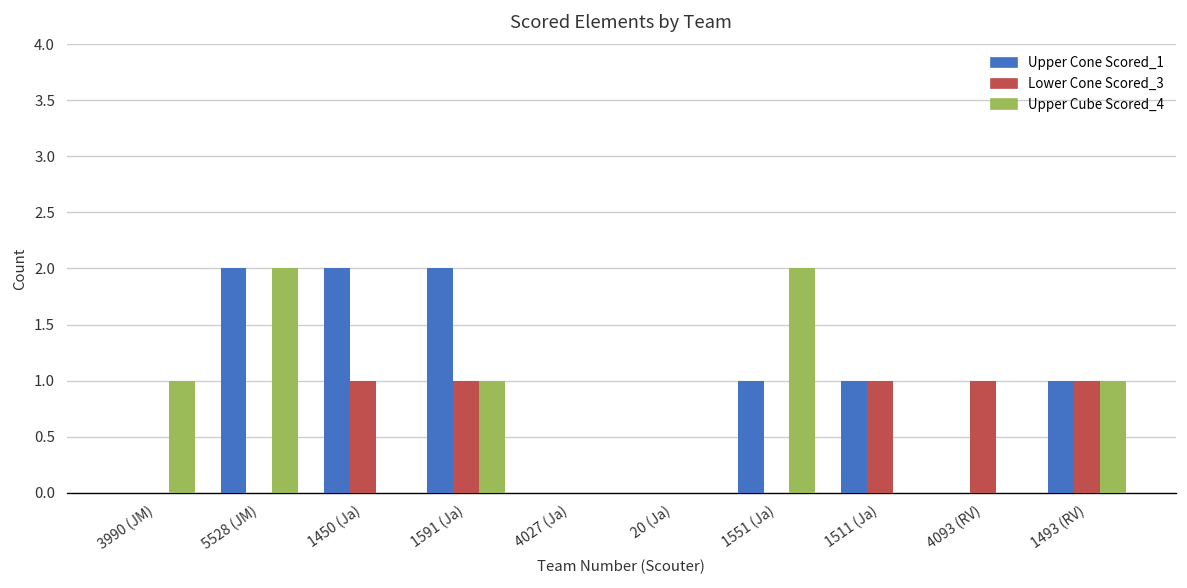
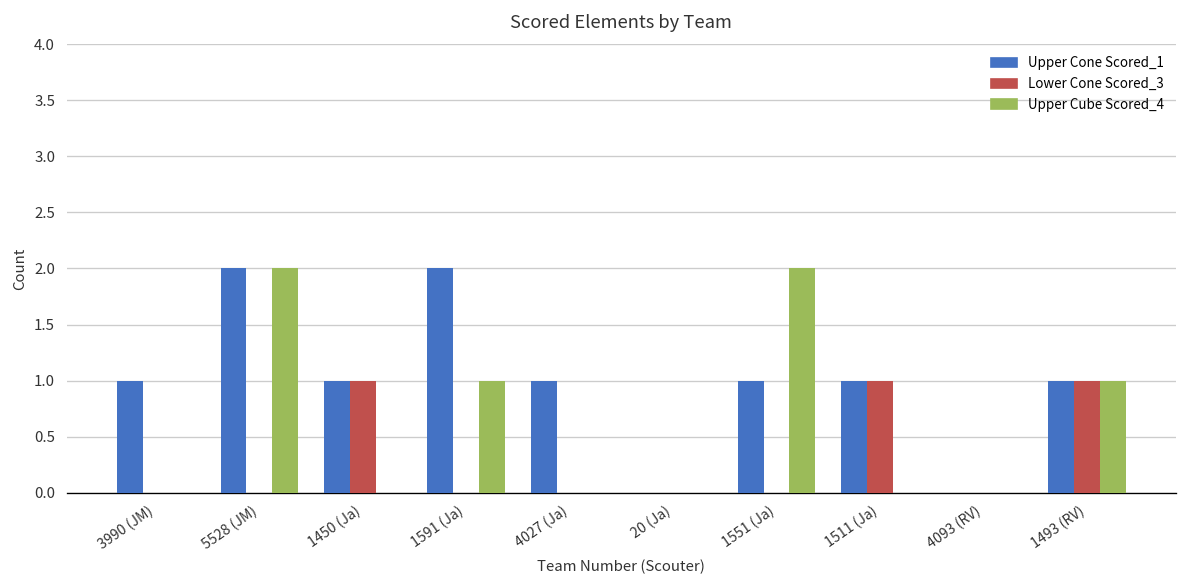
Upper Cone Scored_1, 3990 (JM): 0 -> 1
Upper Cube Scored_4, 3990 (JM): 1 -> 0
Upper Cone Scored_1, 1450 (Ja): 2 -> 1
Lower Cone Scored_3, 1591 (Ja): 1 -> 0
Upper Cone Scored_1, 4027 (Ja): 0 -> 1
Lower Cone Scored_3, 4093 (RV): 1 -> 0
